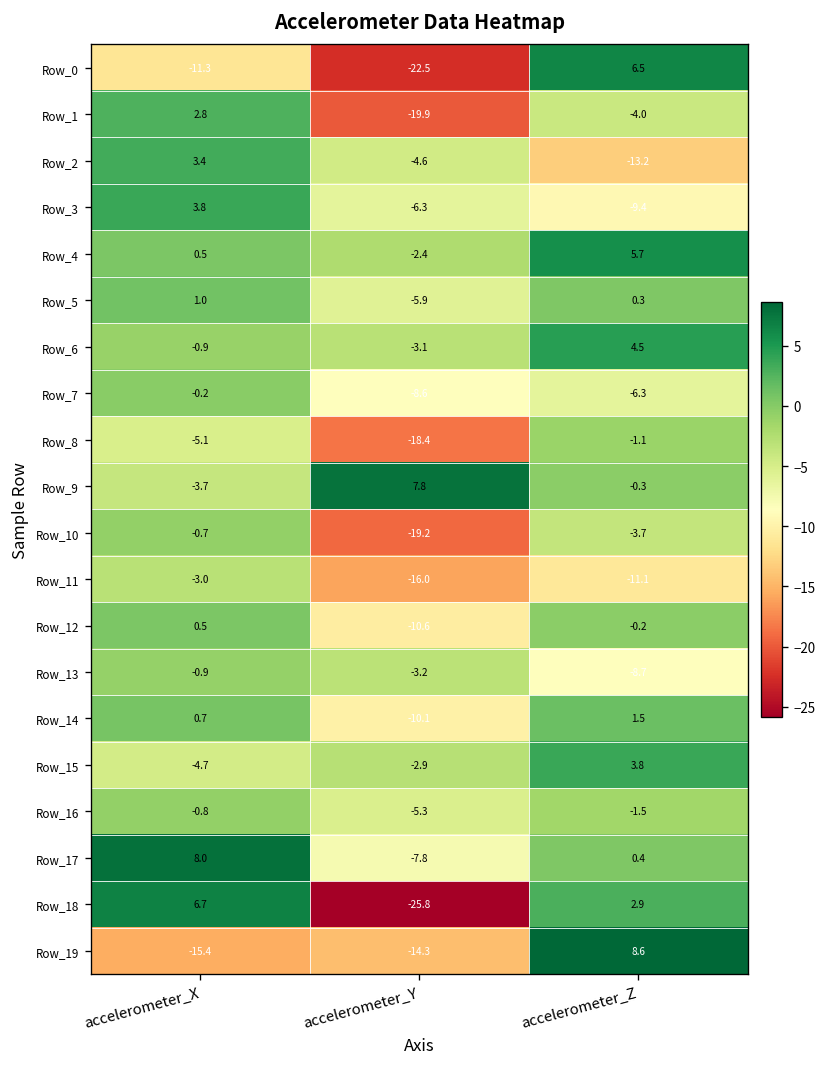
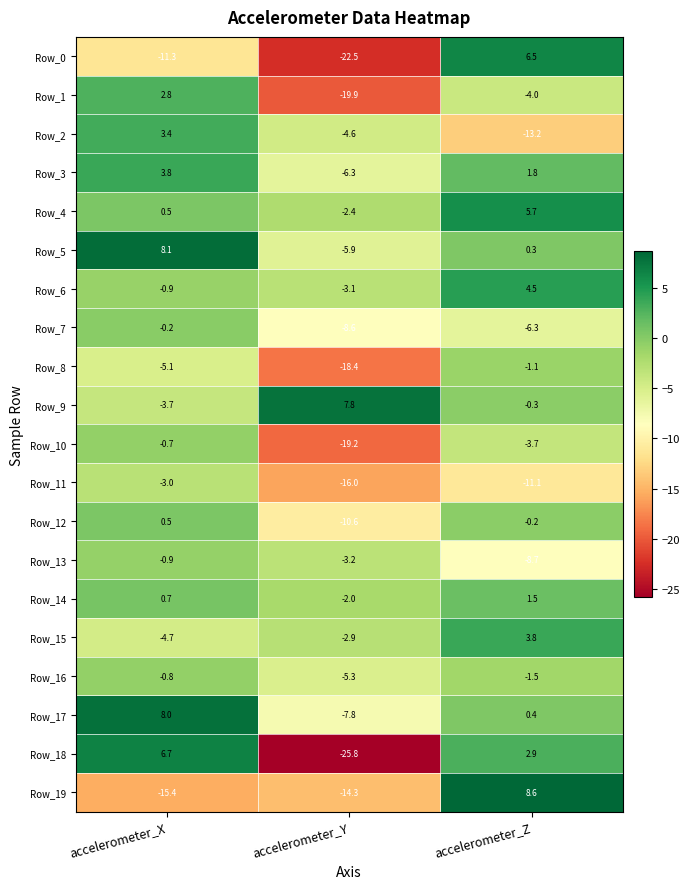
Row_3, accelerometer_Z: -9.4 -> 1.8
Row_5, accelerometer_X: 1.0 -> 8.1
Row_14, accelerometer_Y: -10.1 -> -2.0
